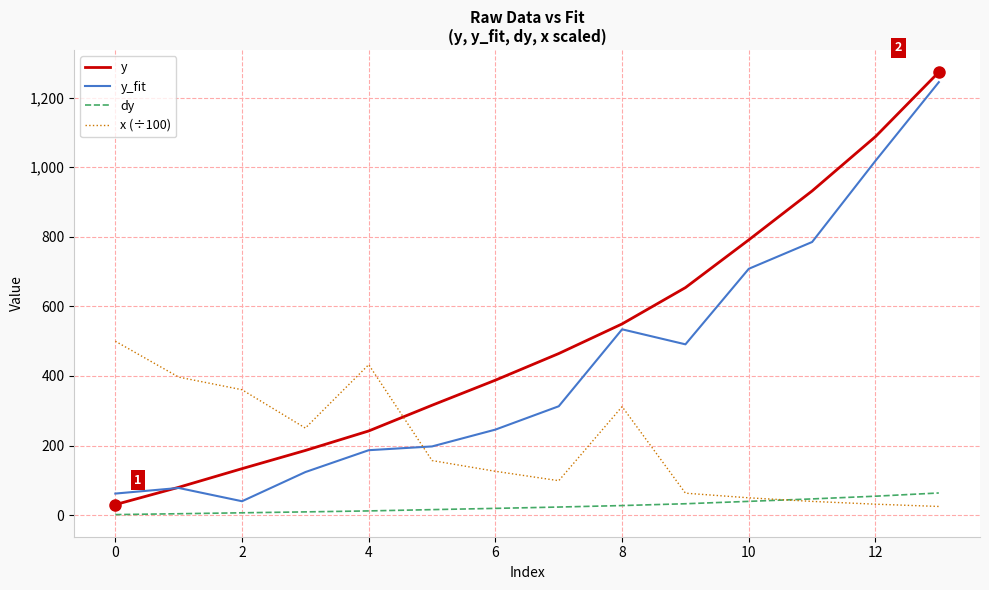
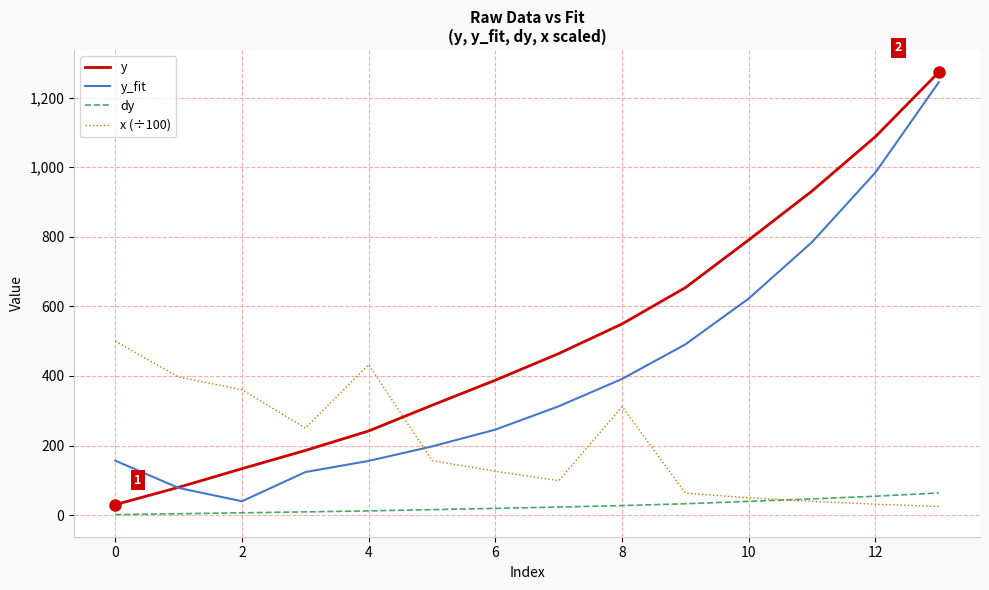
y_fit, 0: 60 -> 160
y_fit, 4: 190 -> 160
y_fit, 8: 530 -> 390
y_fit, 10: 710 -> 620
y_fit, 12: 1,020 -> 980
